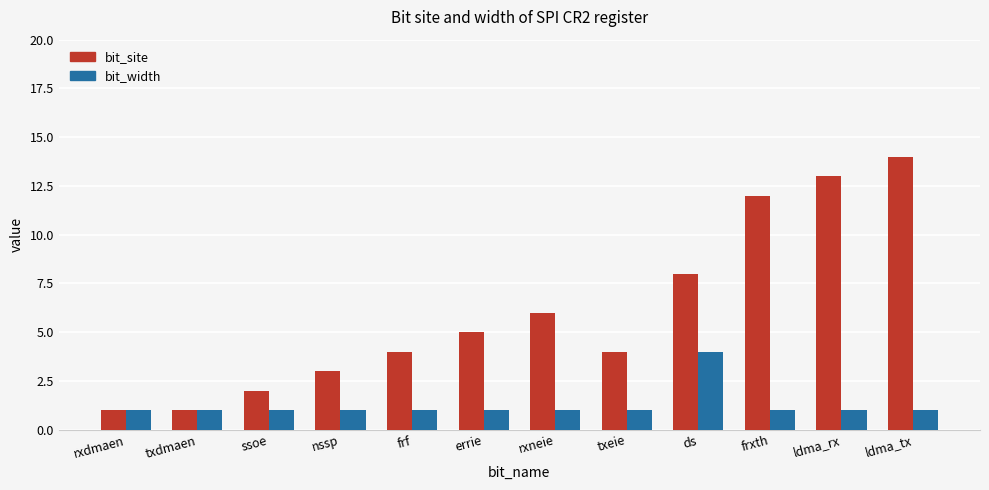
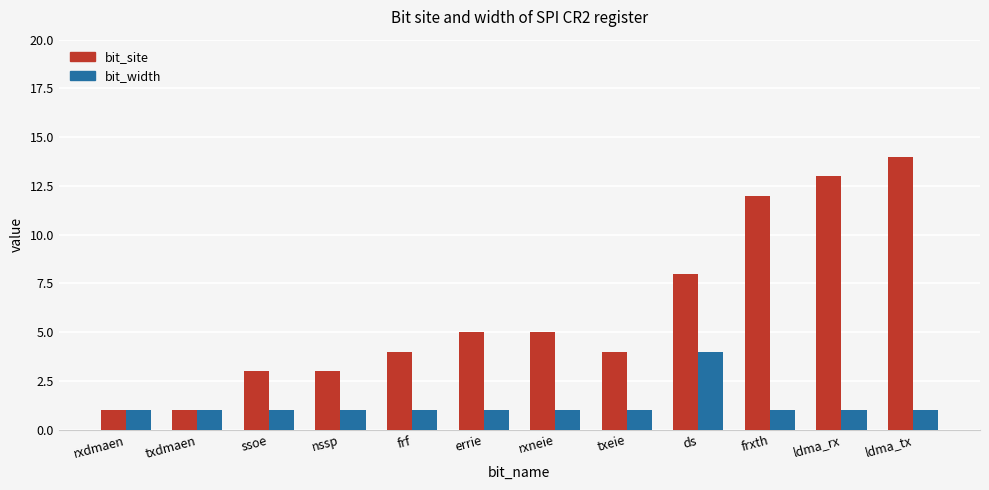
bit_site, ssoe: 2 -> 3
bit_site, rxneie: 6 -> 5
